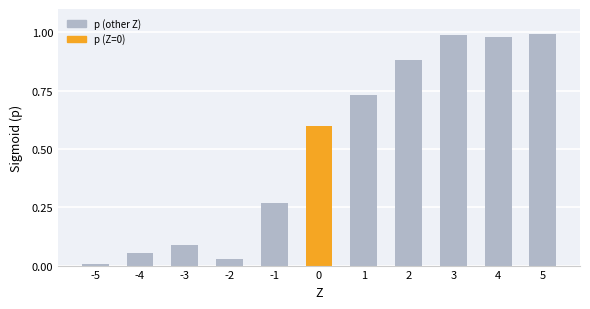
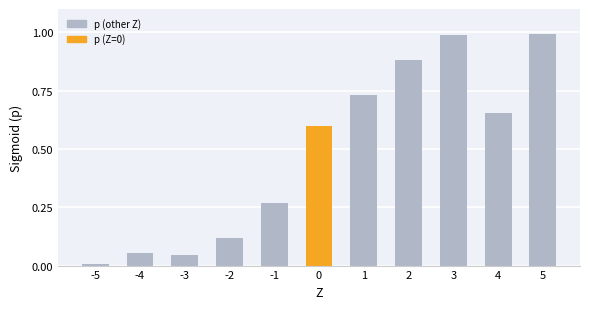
-3: 0.09 -> 0.05
-2: 0.03 -> 0.12
4: 0.98 -> 0.65
